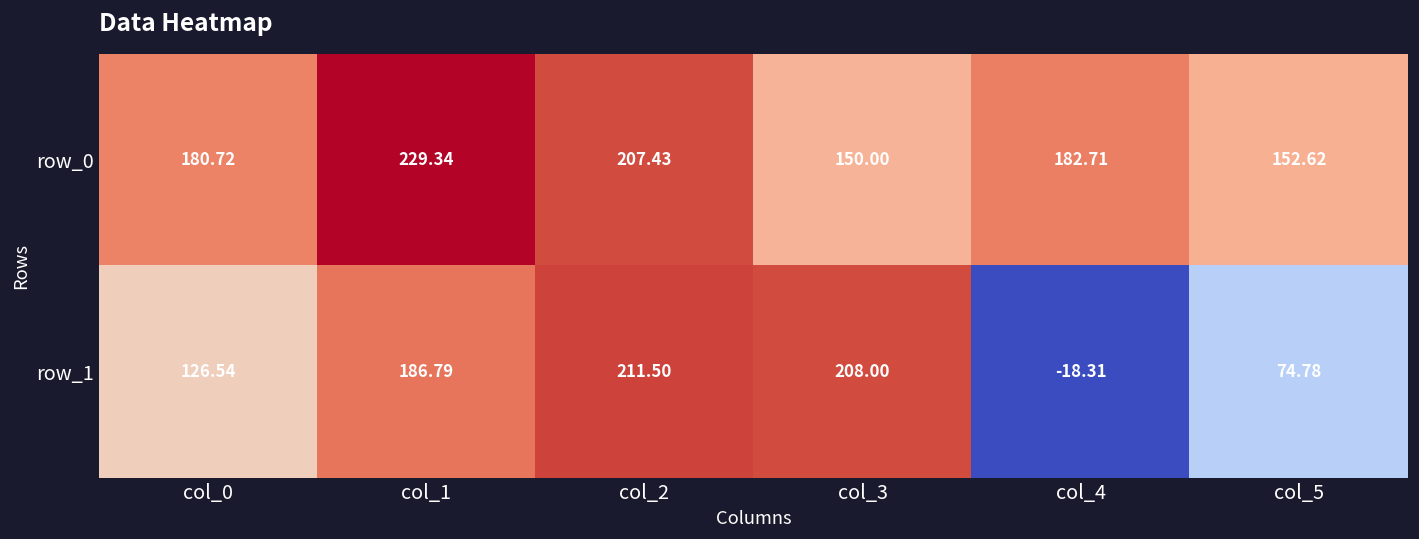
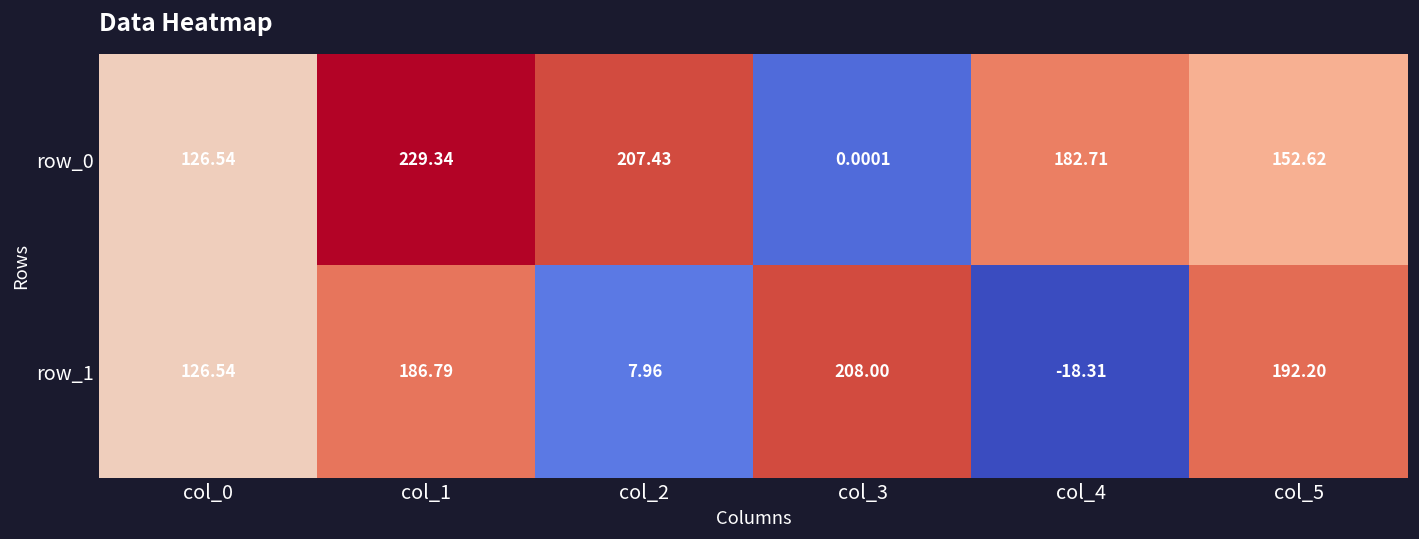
row_0, col_0: 180.72 -> 126.54
row_0, col_3: 150.00 -> 0.0001
row_1, col_2: 211.50 -> 7.96
row_1, col_5: 74.78 -> 192.20
